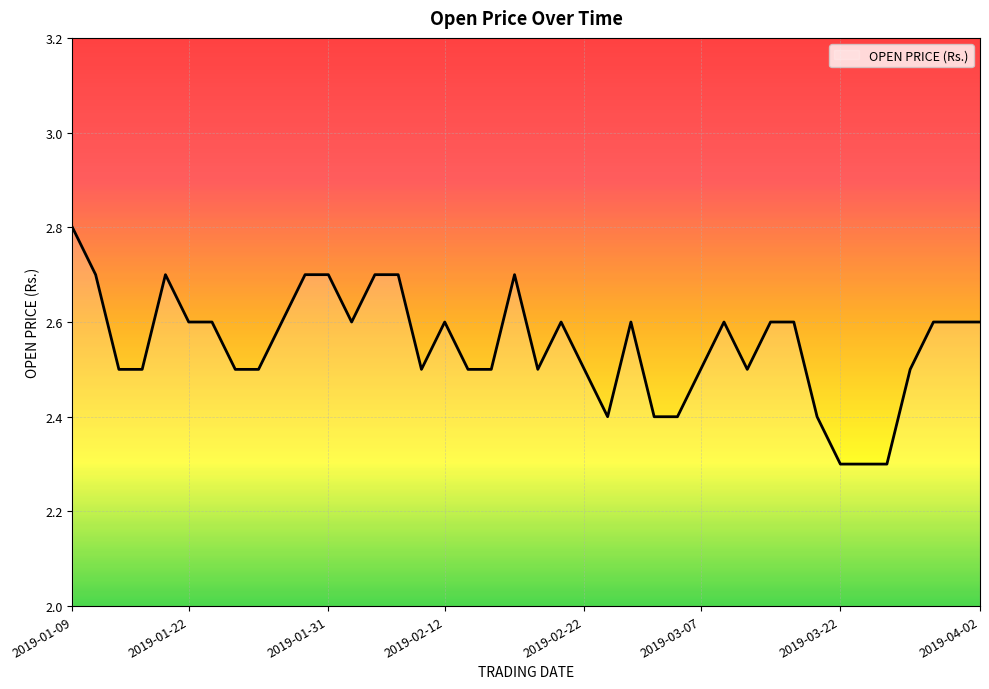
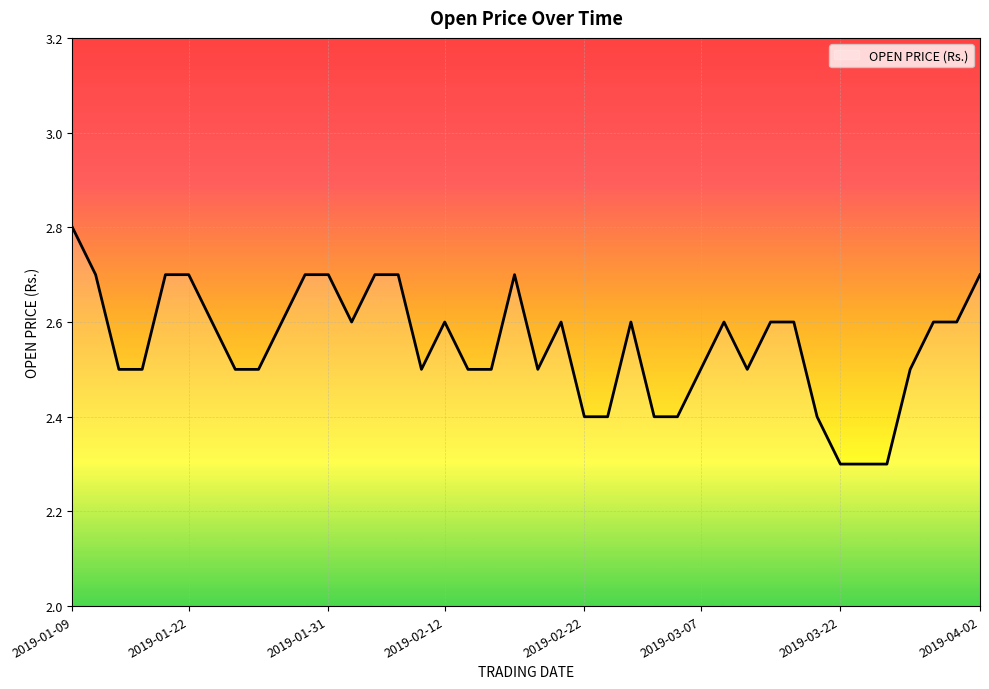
2019-01-22: 2.6 -> 2.7
2019-02-22: 2.5 -> 2.4
2019-04-02: 2.6 -> 2.7
